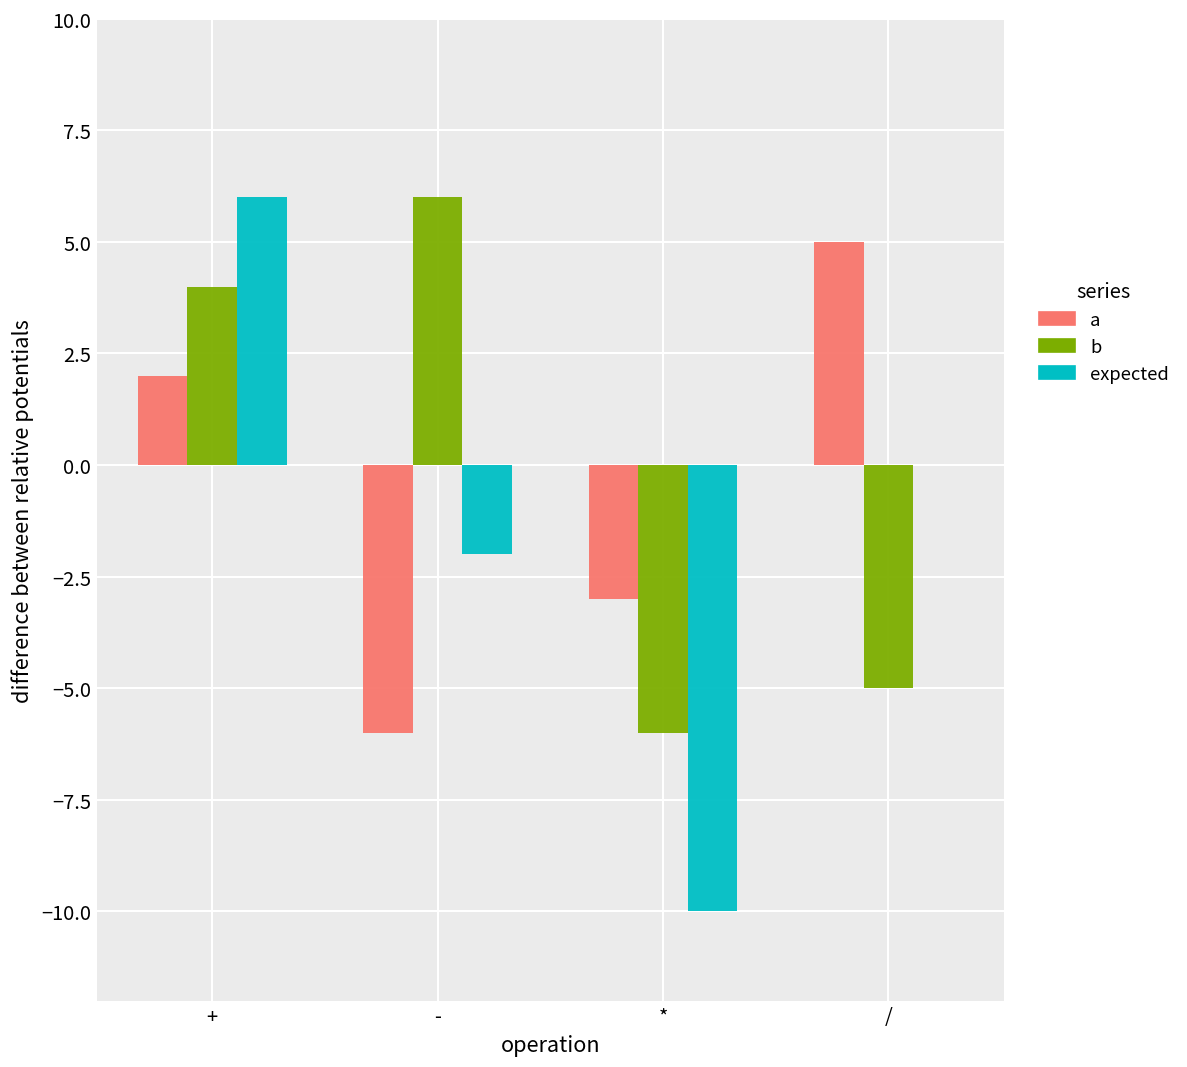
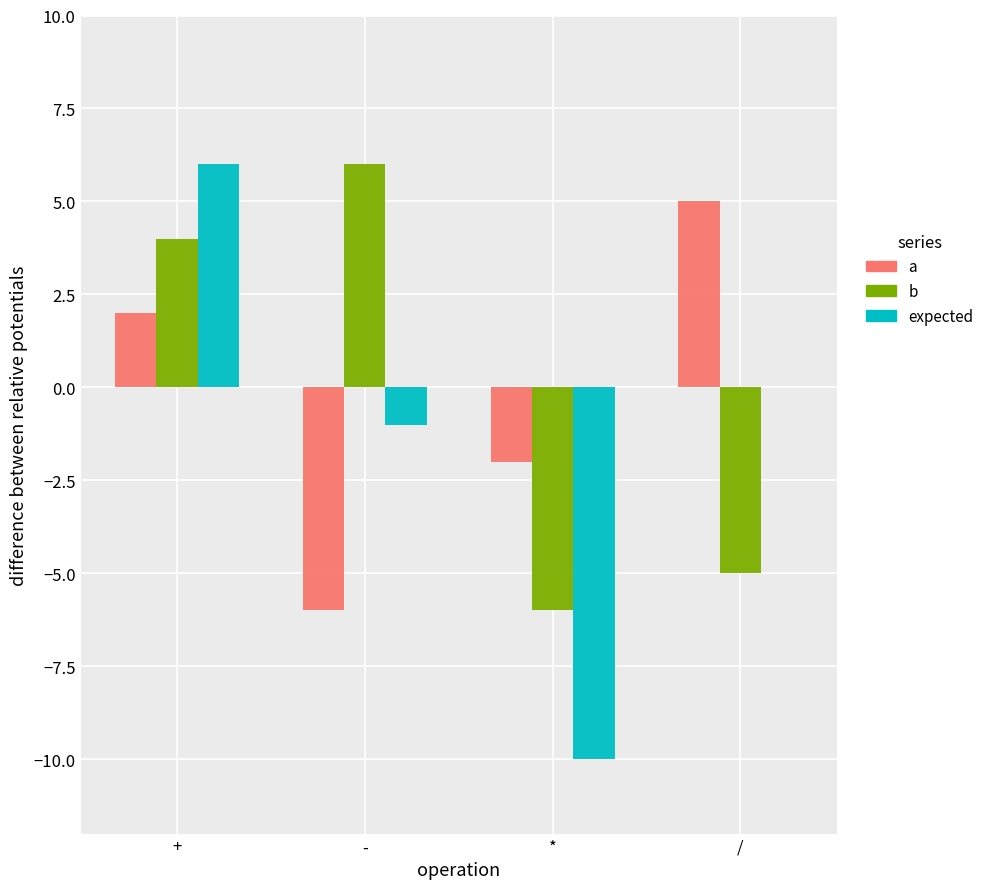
expected, -: -2 -> -1
a, *: -3 -> -2
